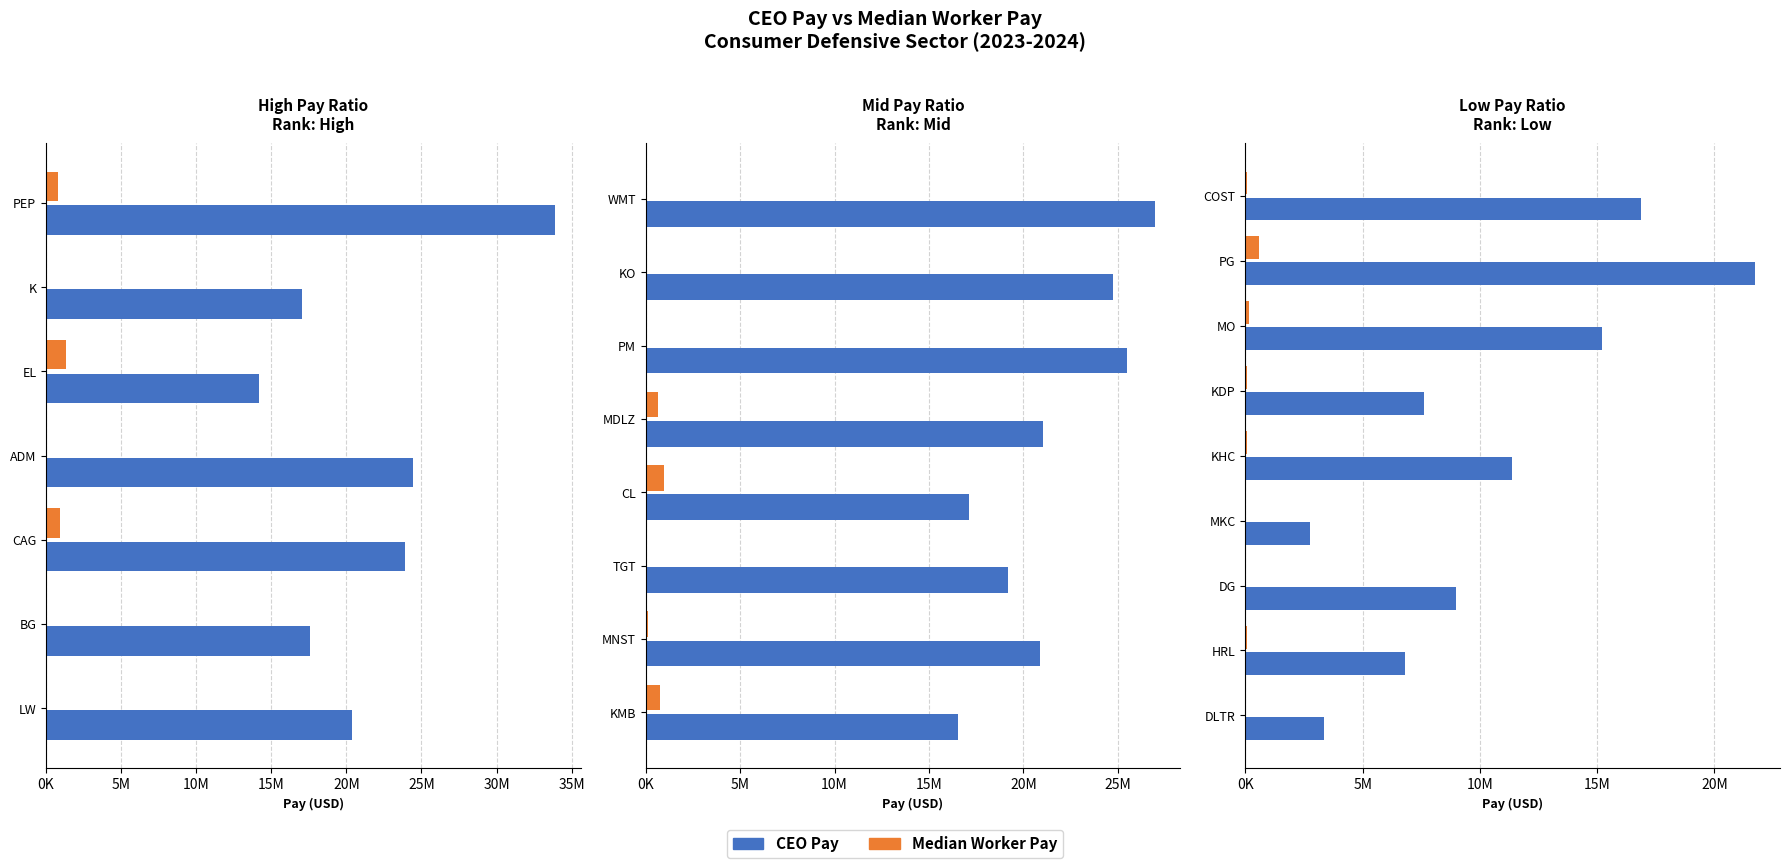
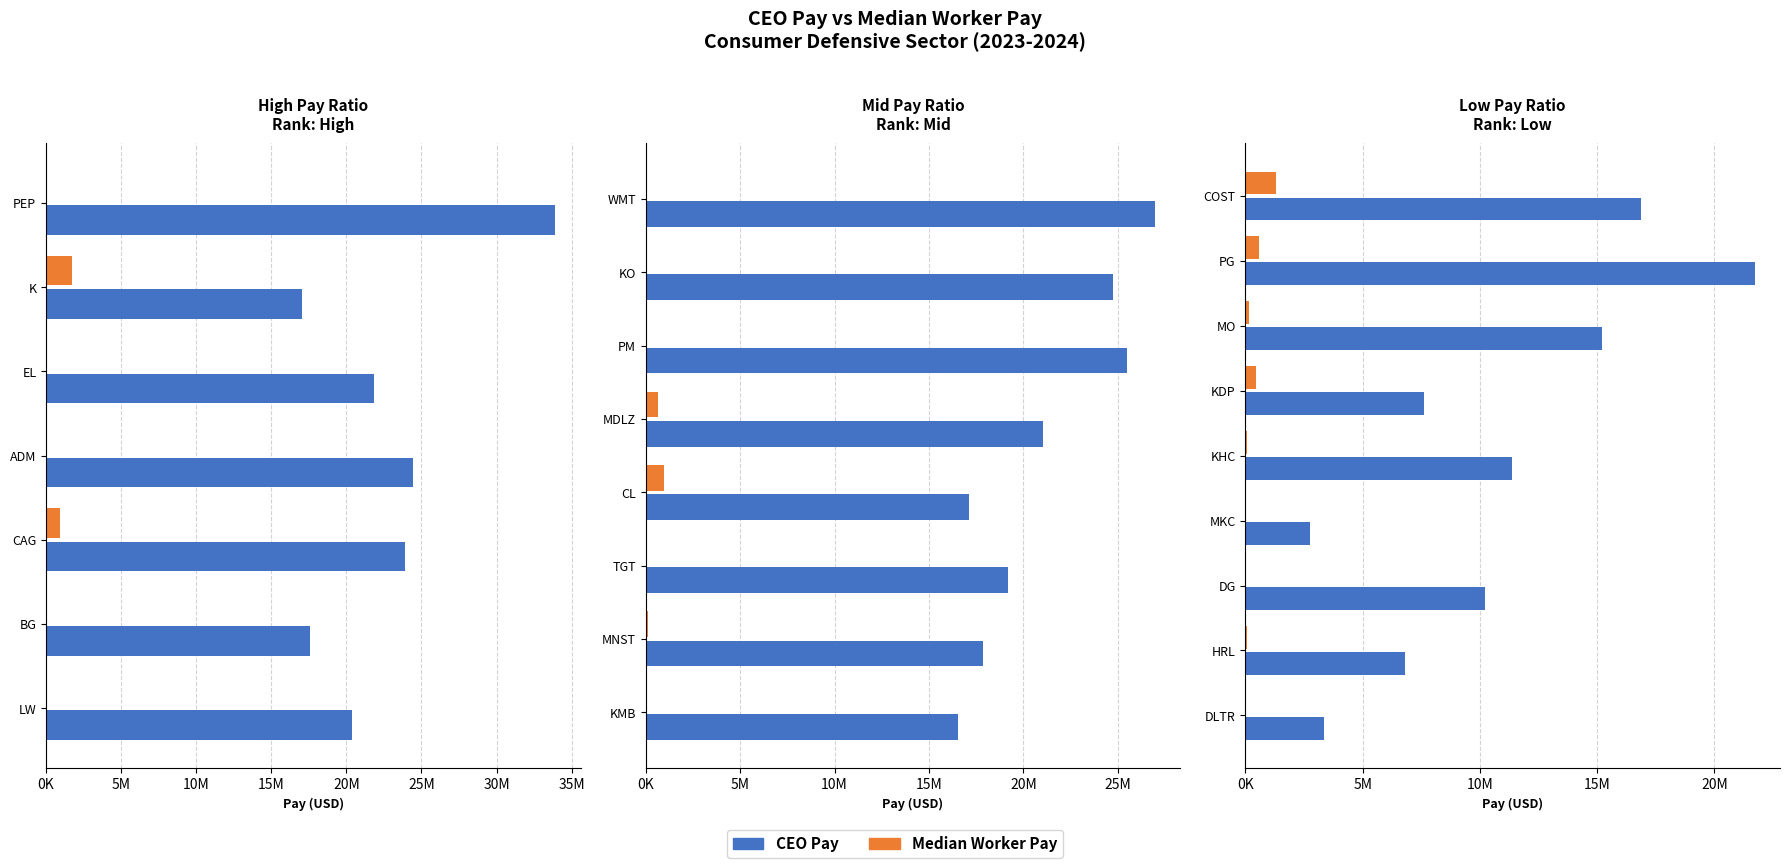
High Pay Ratio Rank: High, Median Worker Pay, PEP: 800000 -> 100000
High Pay Ratio Rank: High, Median Worker Pay, K: 100000 -> 1700000
High Pay Ratio Rank: High, Median Worker Pay, EL: 1400000 -> 0
High Pay Ratio Rank: High, CEO Pay, EL: 14200000 -> 21800000
Mid Pay Ratio Rank: Mid, CEO Pay, MNST: 20900000 -> 17900000
Mid Pay Ratio Rank: Mid, Median Worker Pay, KMB: 800000 -> 100000
Low Pay Ratio Rank: Low, Median Worker Pay, COST: 100000 -> 1300000
Low Pay Ratio Rank: Low, Median Worker Pay, KDP: 100000 -> 400000
Low Pay Ratio Rank: Low, CEO Pay, DG: 9000000 -> 10200000
